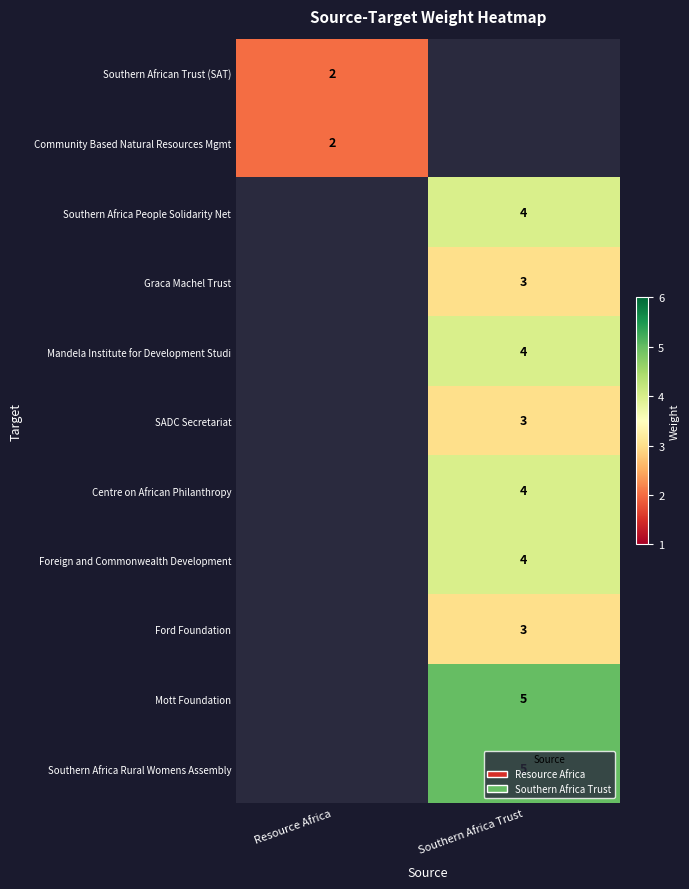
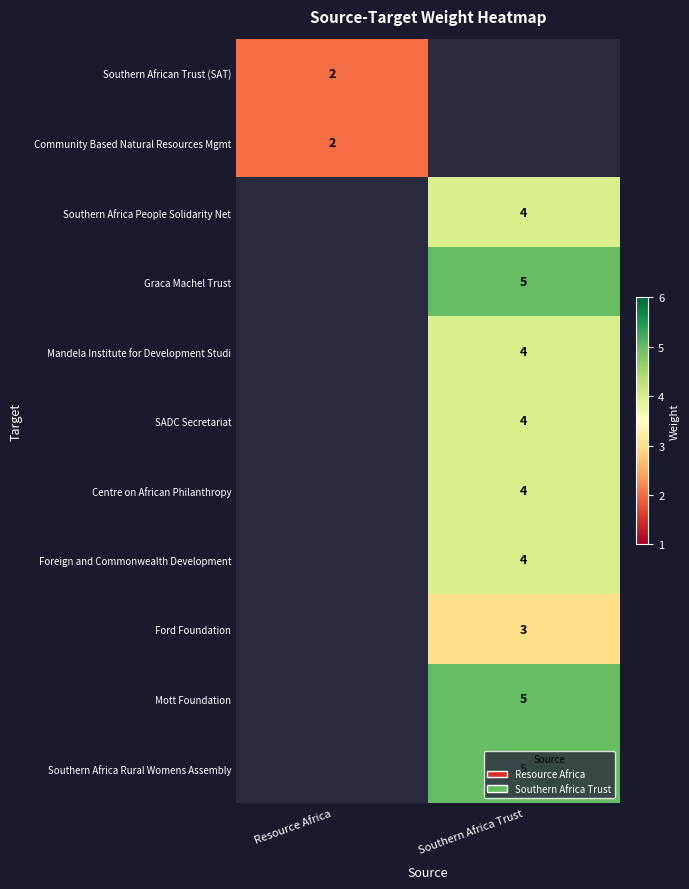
Graca Machel Trust, Southern Africa Trust: 3 -> 5
SADC Secretariat, Southern Africa Trust: 3 -> 4
